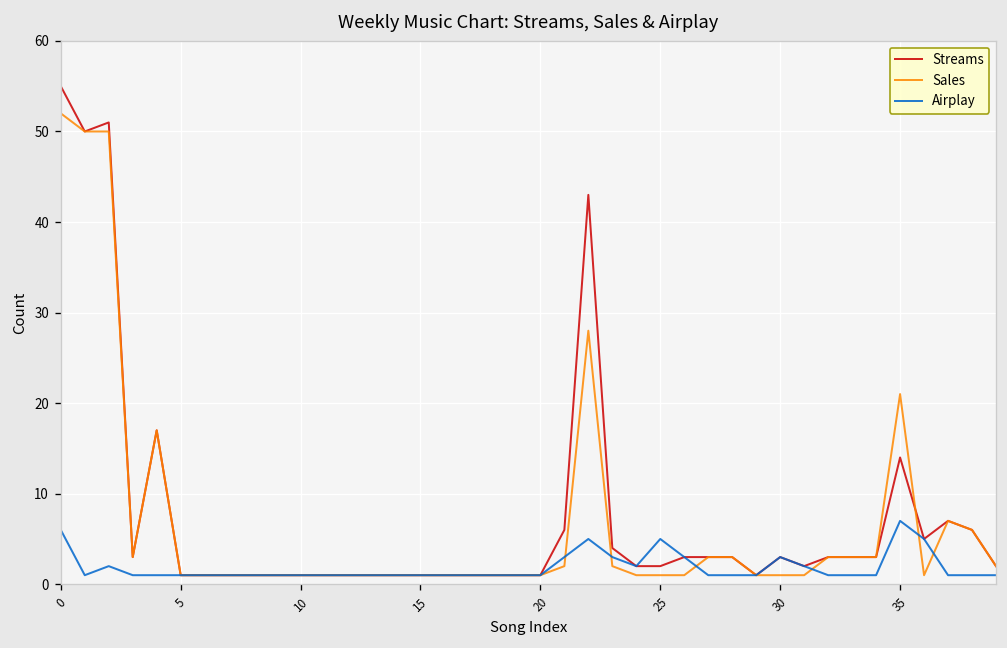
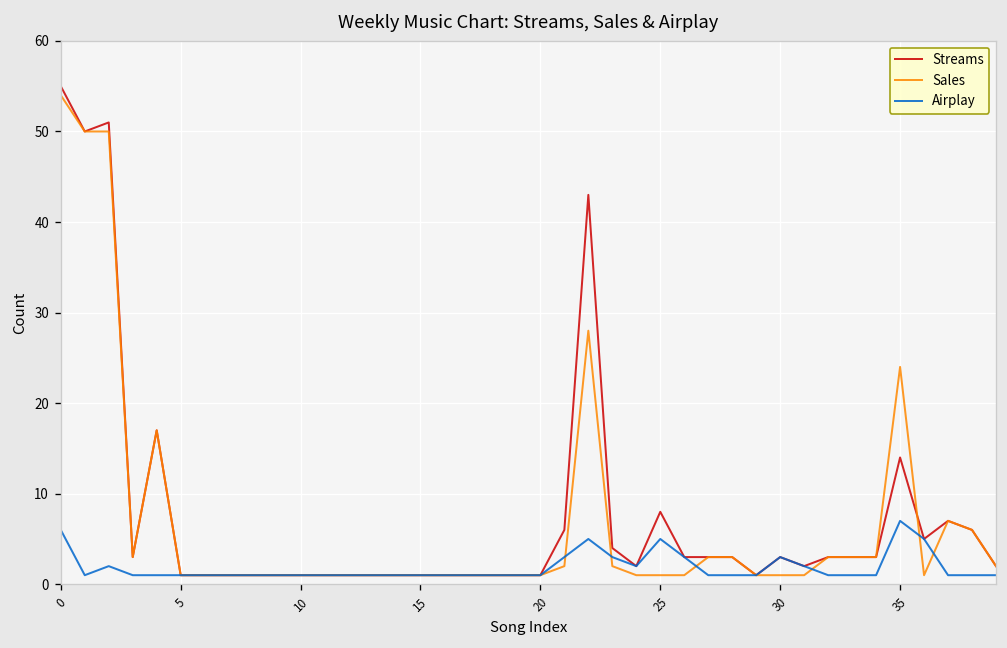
Sales, 0: 52 -> 54
Streams, 25: 2 -> 8
Sales, 35: 21 -> 24
